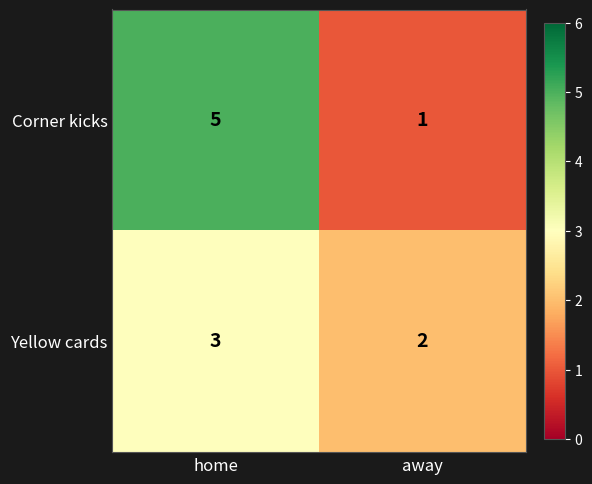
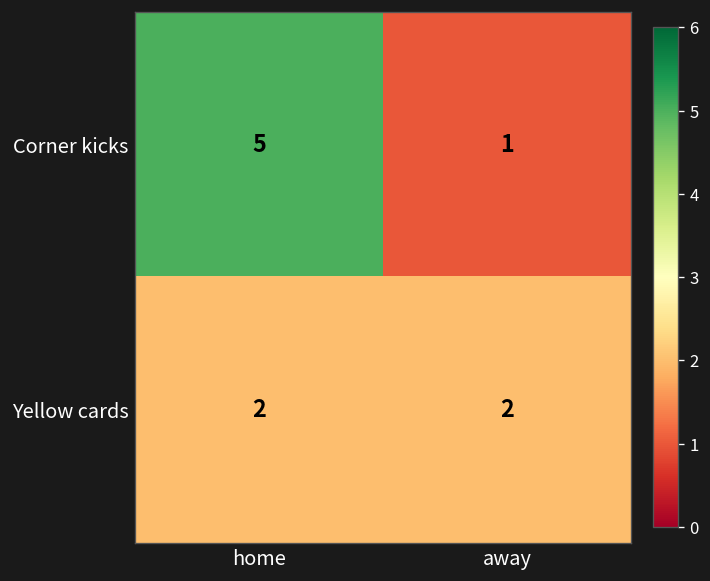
Yellow cards, home: 3 -> 2
